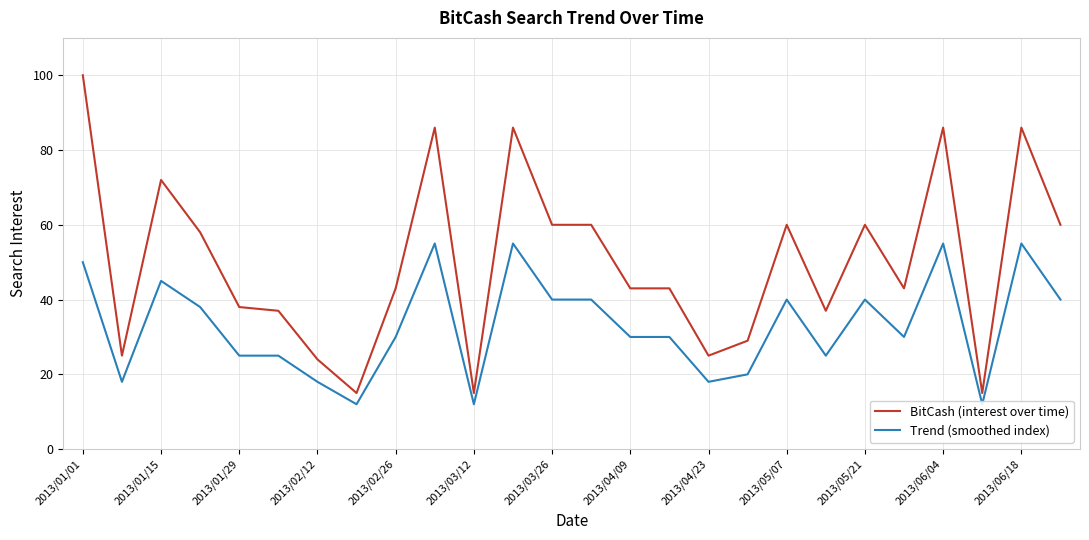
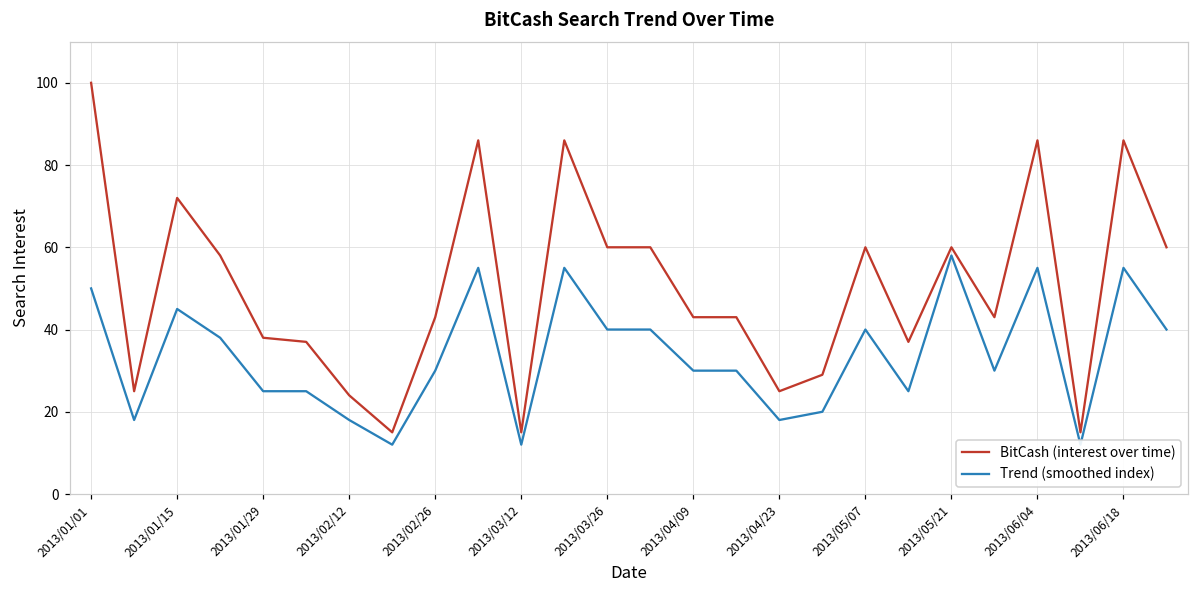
Trend (smoothed index), 2013/05/21: 40 -> 58
